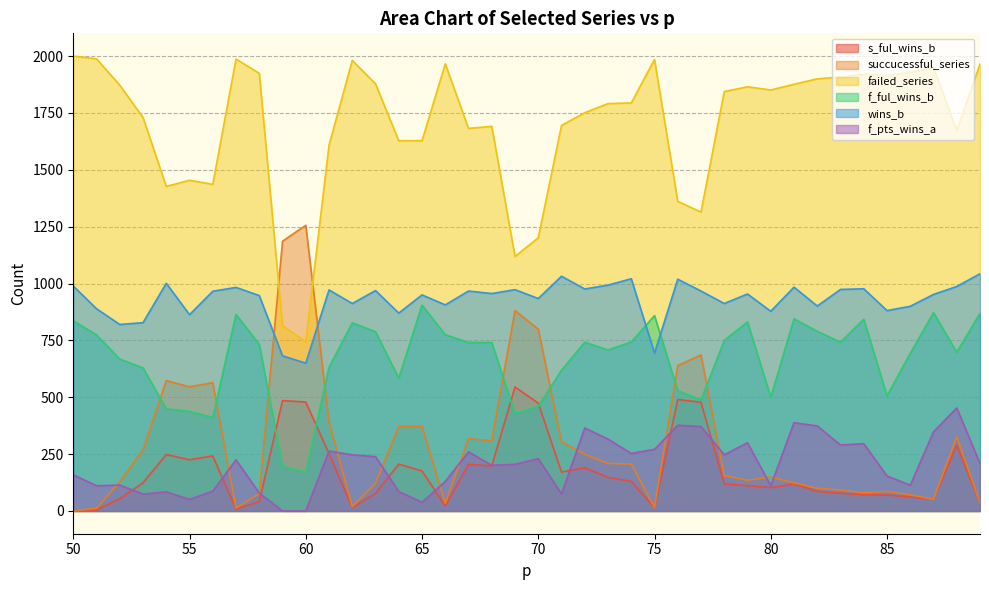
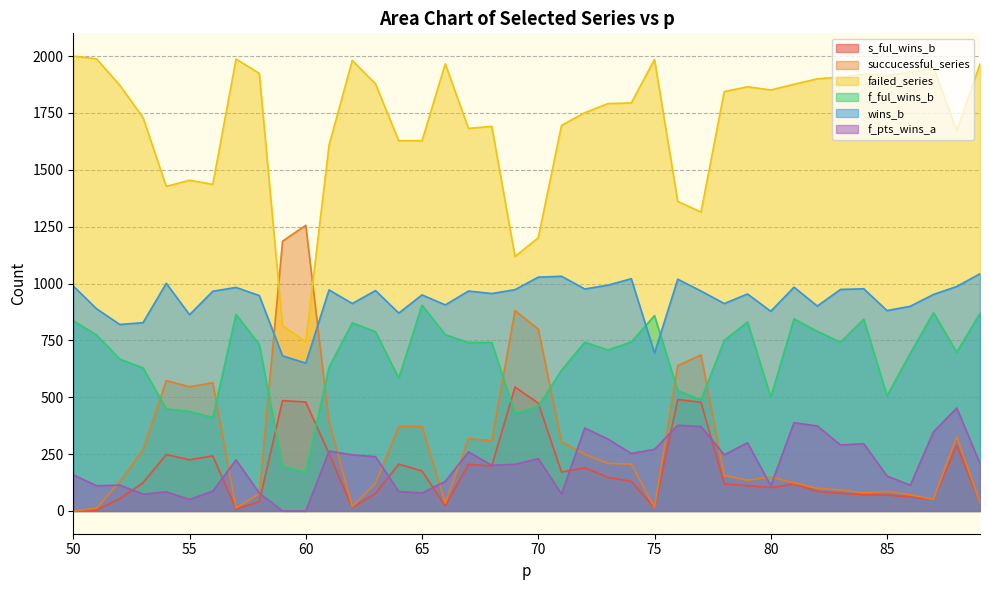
f_pts_wins_a, 65: 40 -> 80
wins_b, 70: 930 -> 1030
